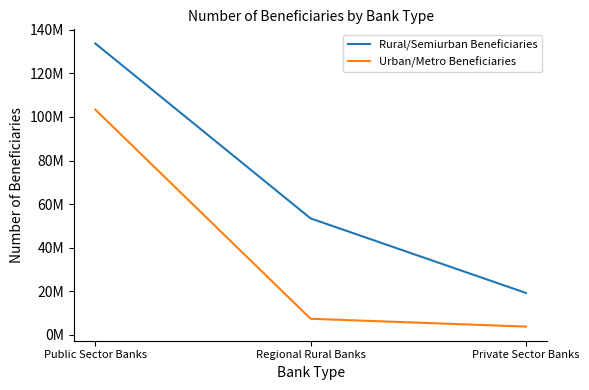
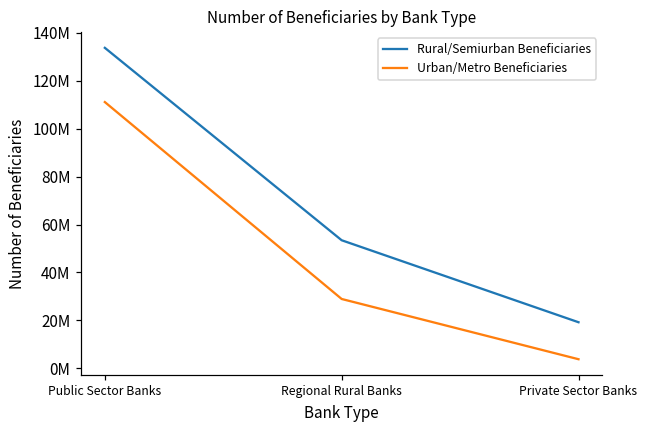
Urban/Metro Beneficiaries, Public Sector Banks: 103000000 -> 111000000
Urban/Metro Beneficiaries, Regional Rural Banks: 7000000 -> 29000000
